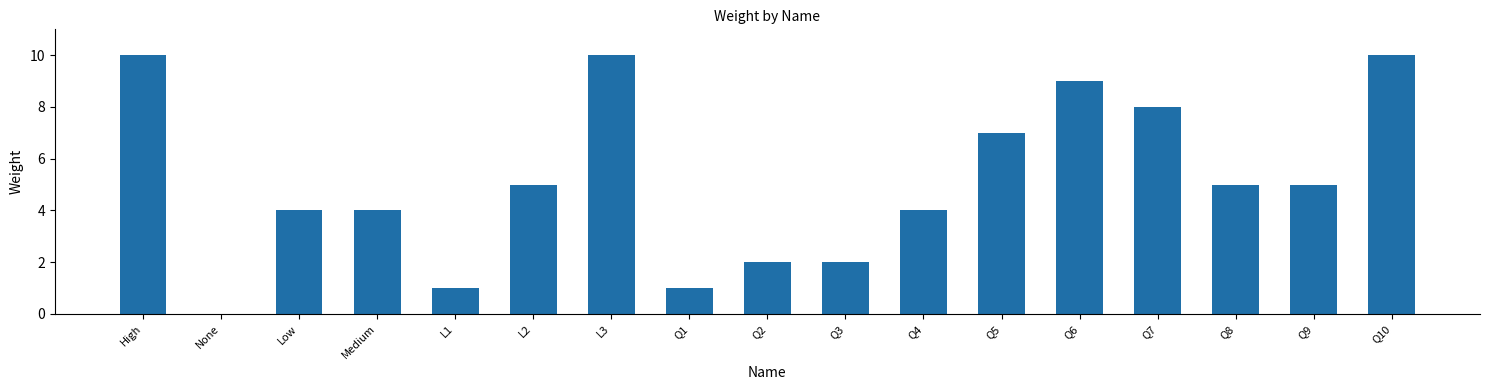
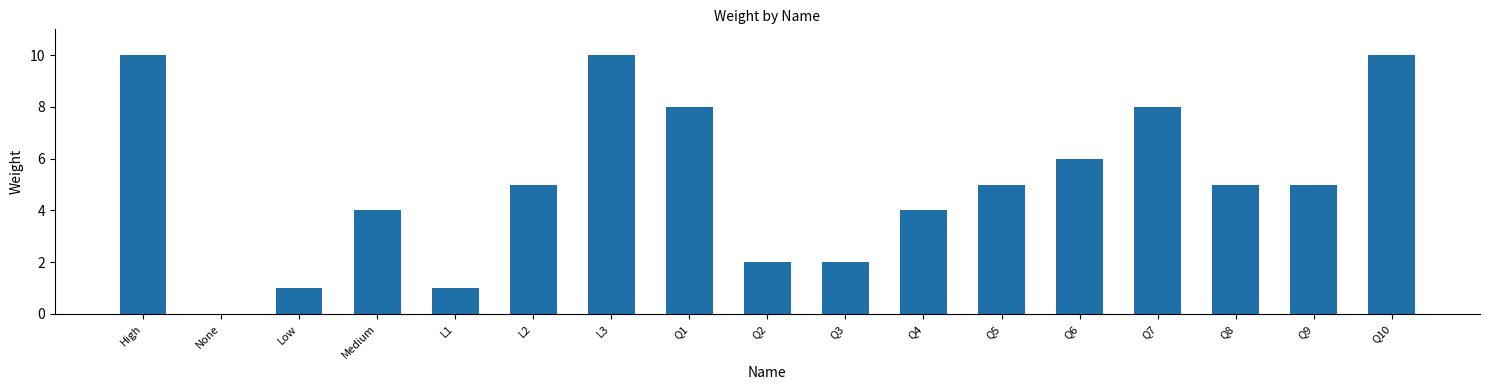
Low: 4 -> 1
Q1: 1 -> 8
Q5: 7 -> 5
Q6: 9 -> 6
